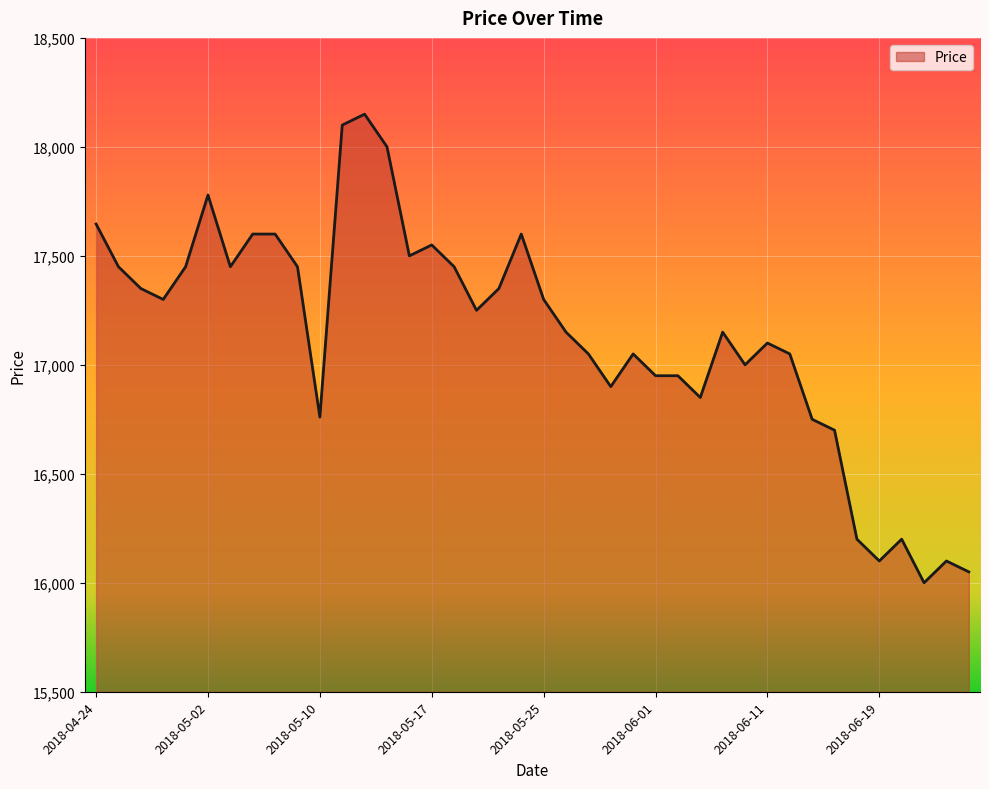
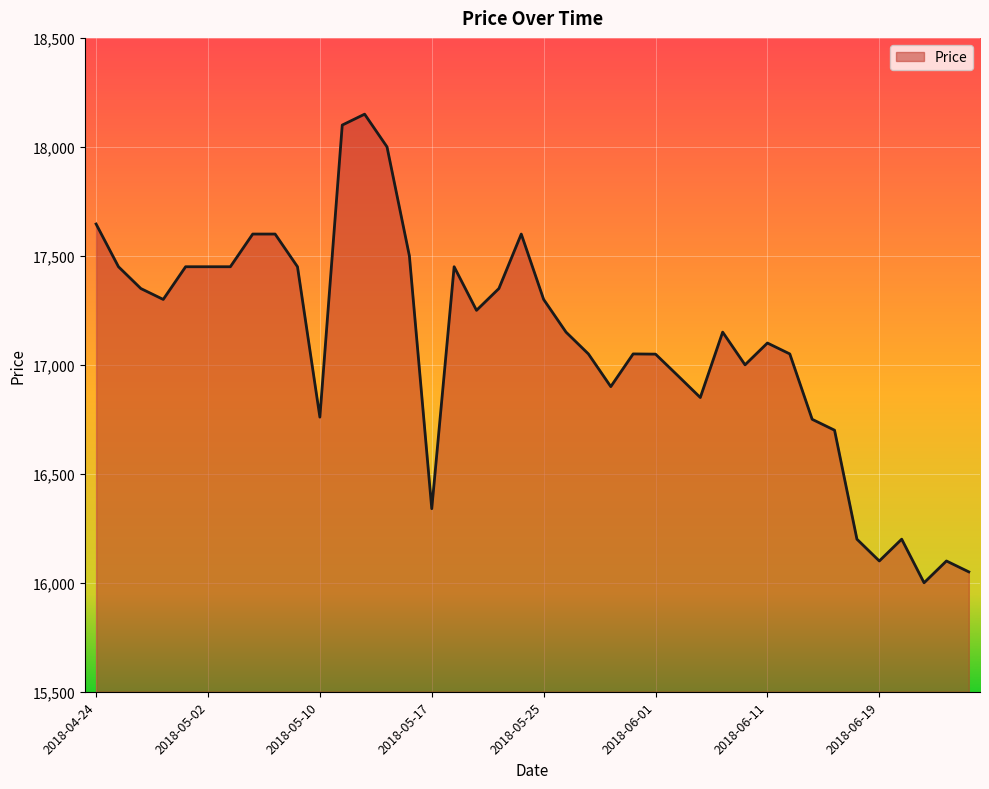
2018-05-02: 17,780 -> 17,450
2018-05-17: 17,550 -> 16,340
2018-06-01: 16,950 -> 17,050
